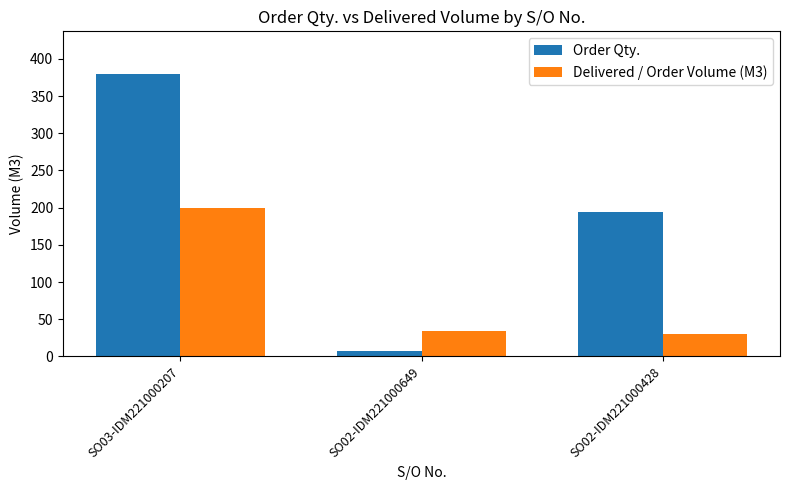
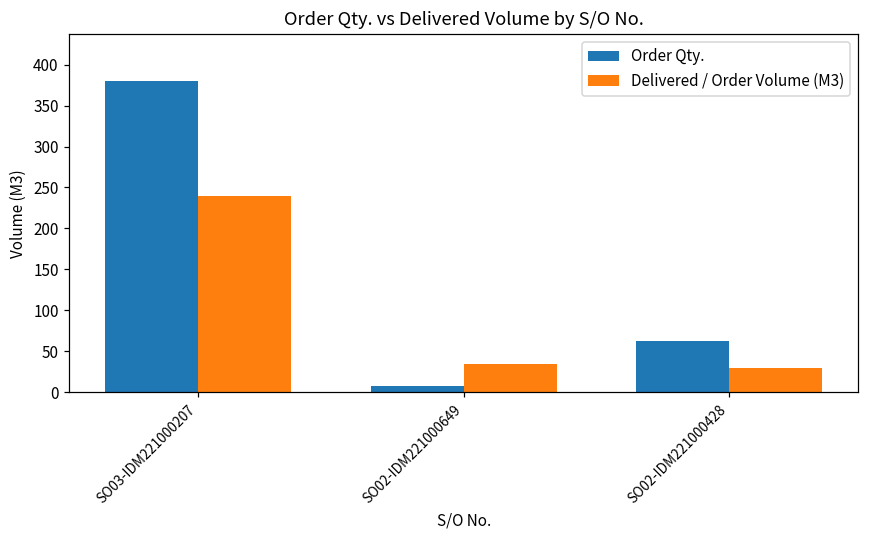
Delivered / Order Volume (M3), SO03-IDM221000207: 200 -> 240
Order Qty., SO02-IDM221000428: 190 -> 60
